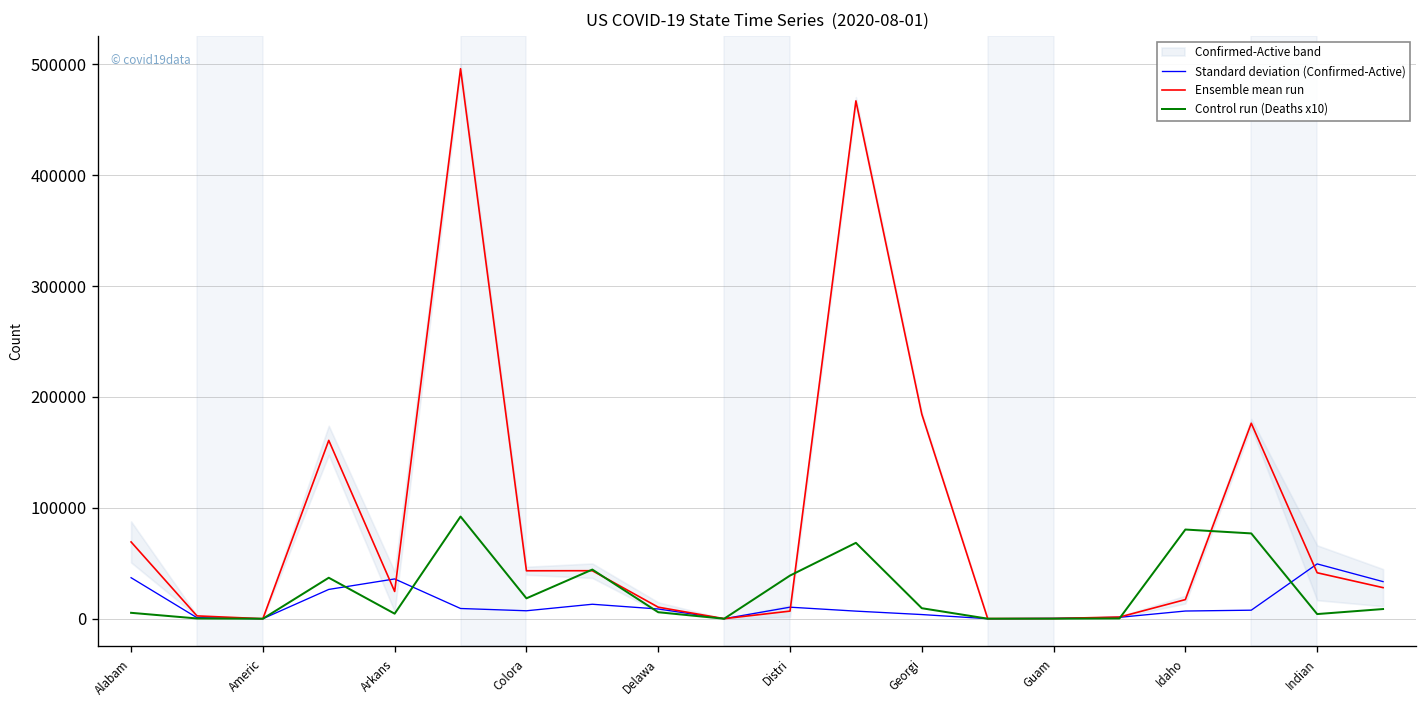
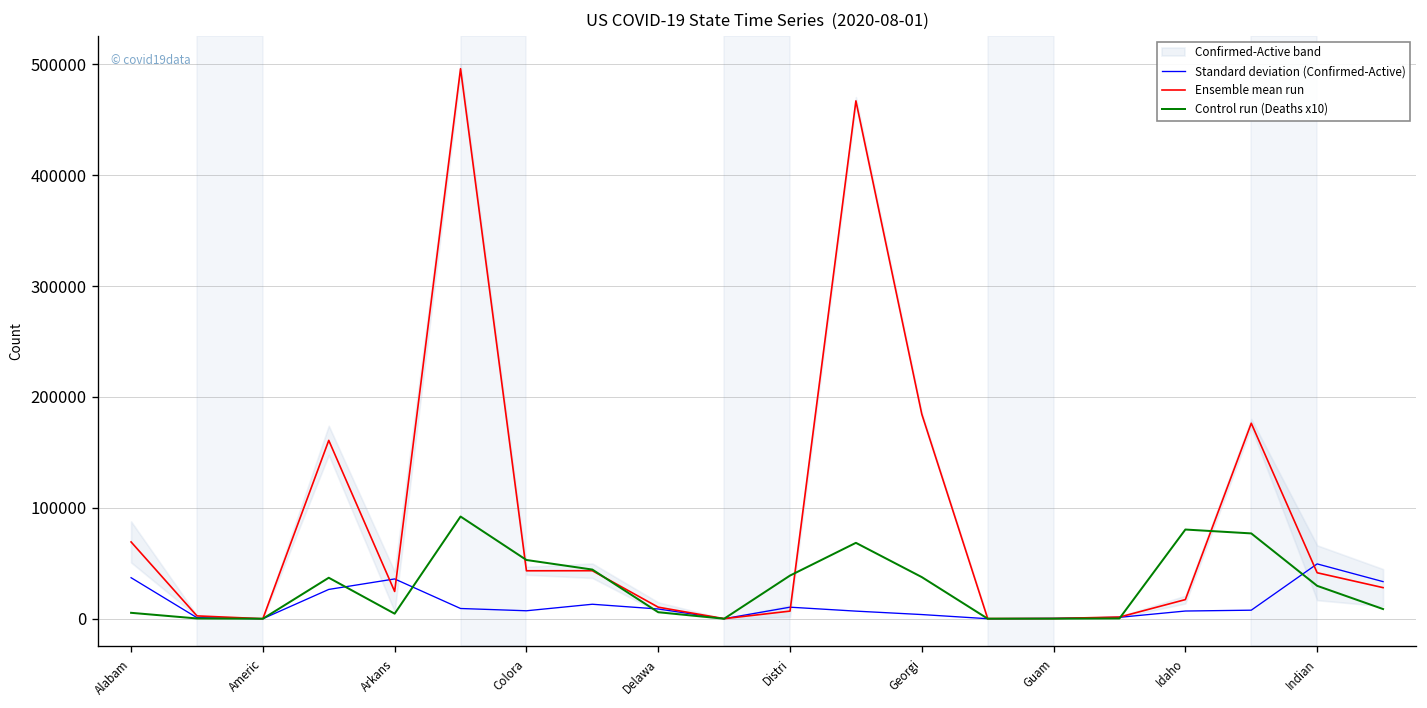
Control run (Deaths x10), Colora: 20000 -> 50000
Control run (Deaths x10), Georgi: 10000 -> 40000
Control run (Deaths x10), Indian: 0 -> 30000
